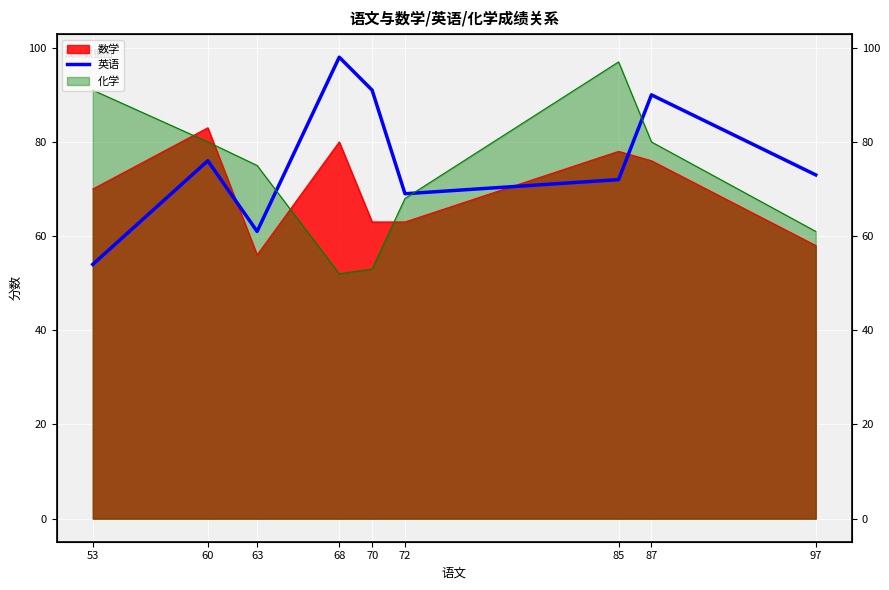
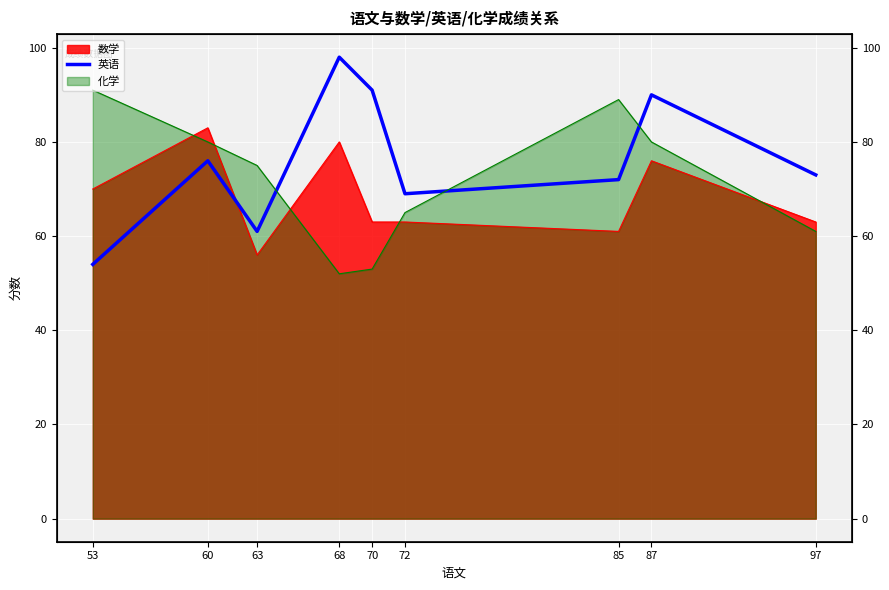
化学, 72: 68 -> 65
数学, 85: 78 -> 61
化学, 85: 97 -> 89
数学, 97: 58 -> 63
